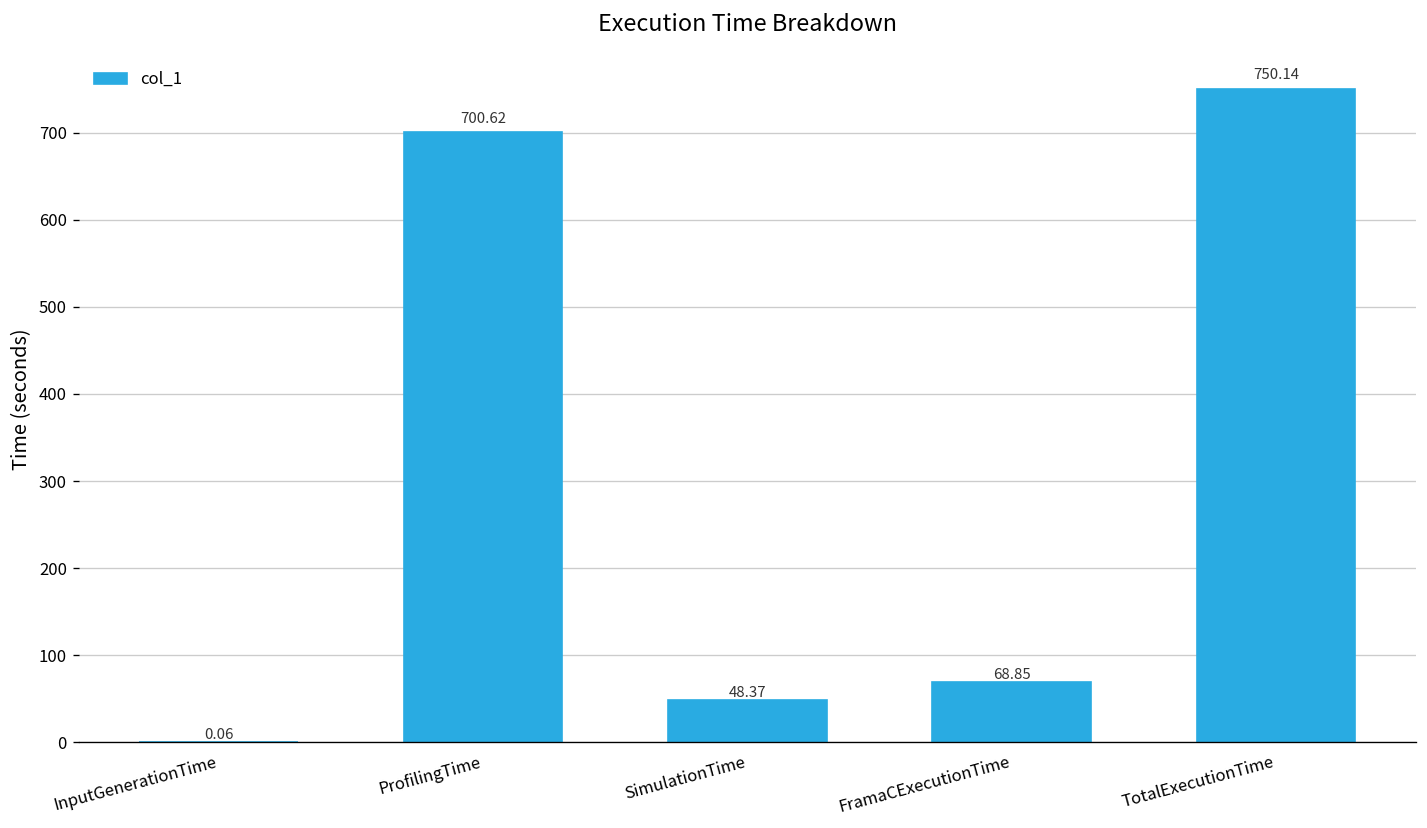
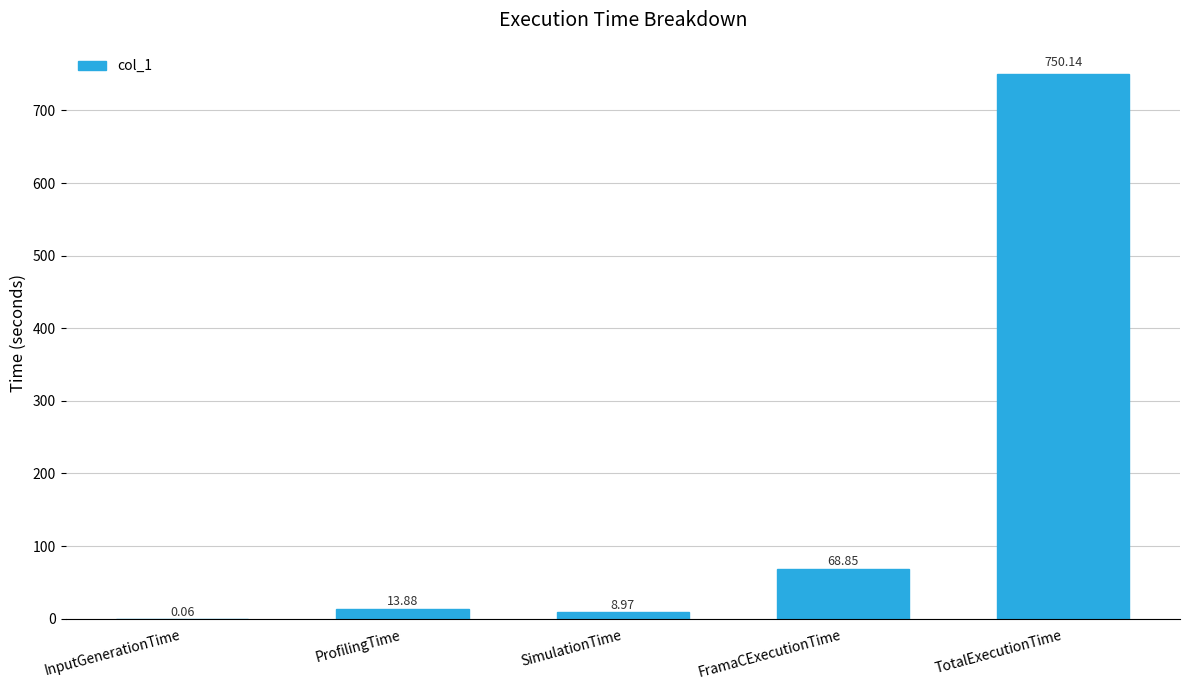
ProfilingTime: 700.62 -> 13.88
SimulationTime: 48.37 -> 8.97
